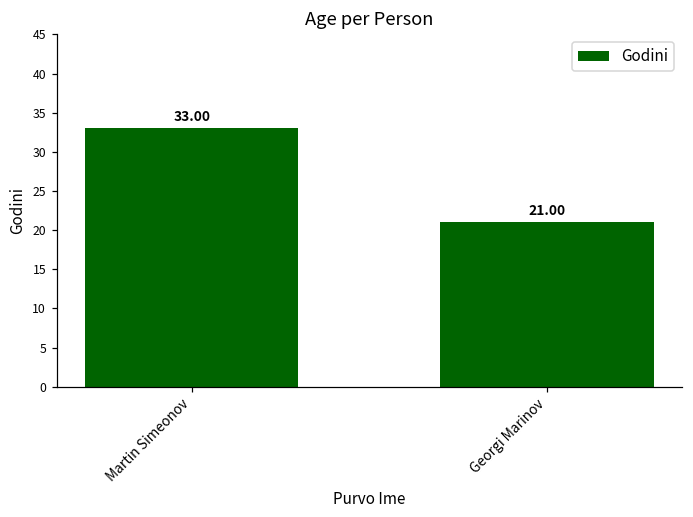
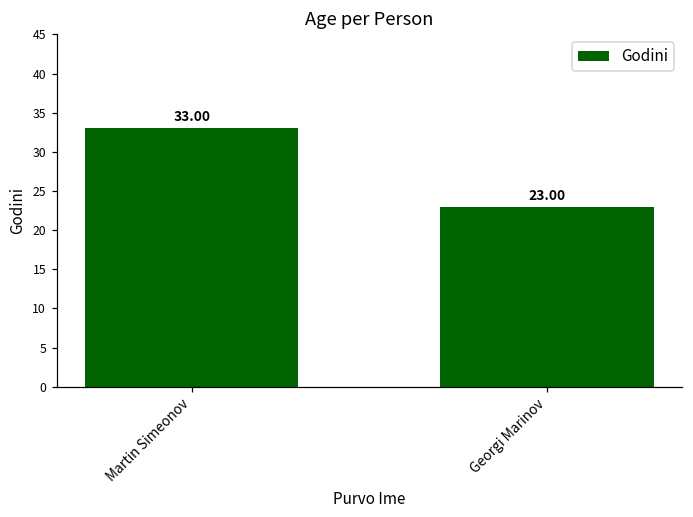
Georgi Marinov: 21.00 -> 23.00
